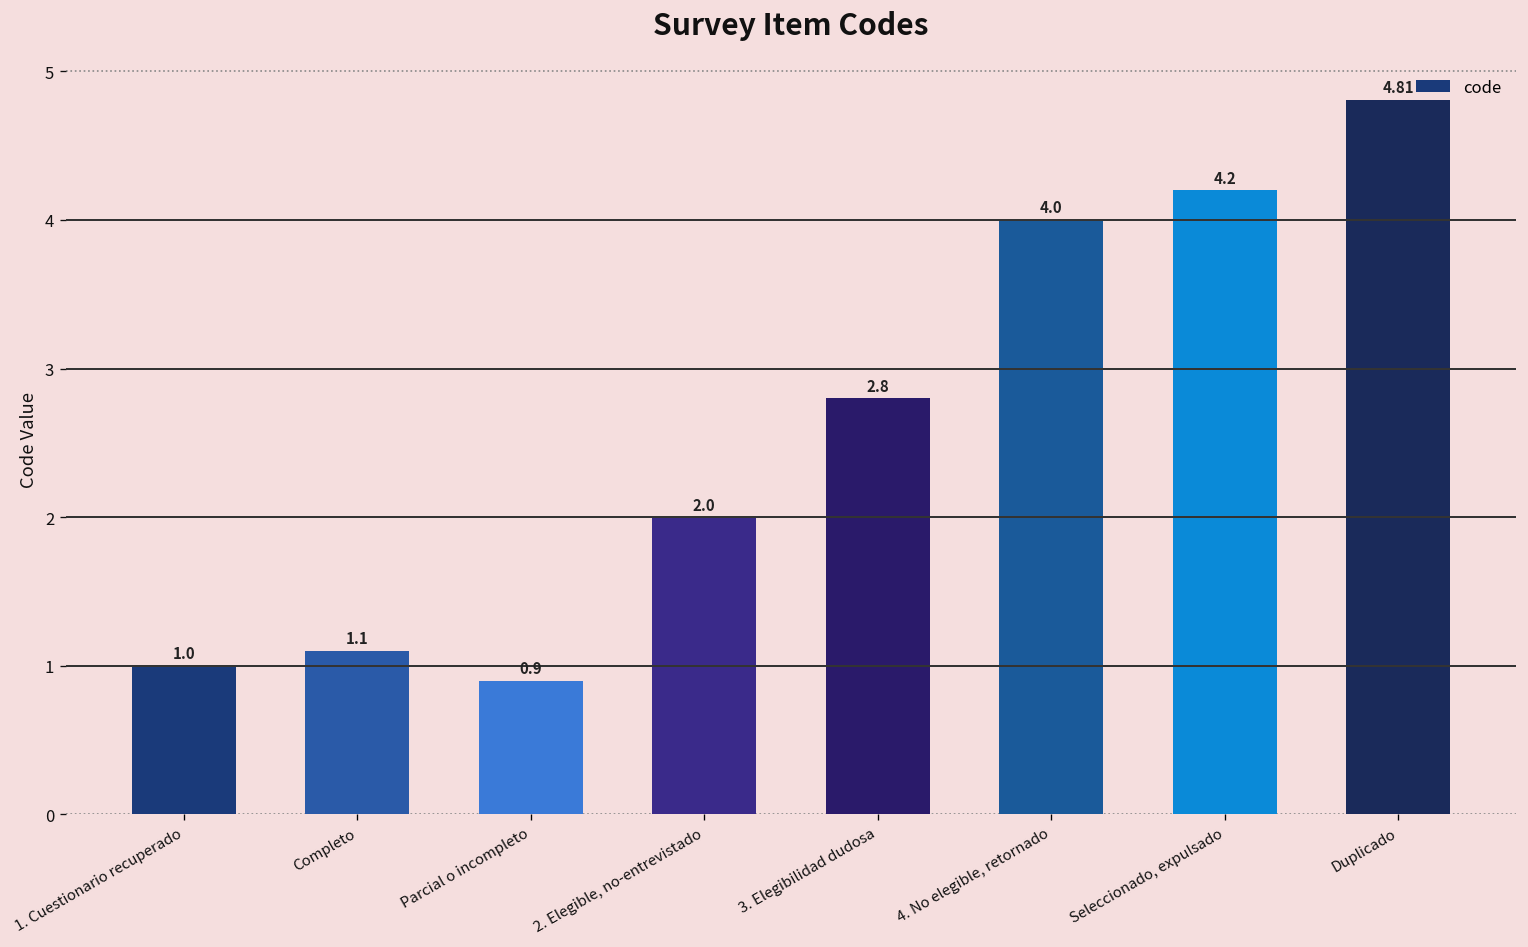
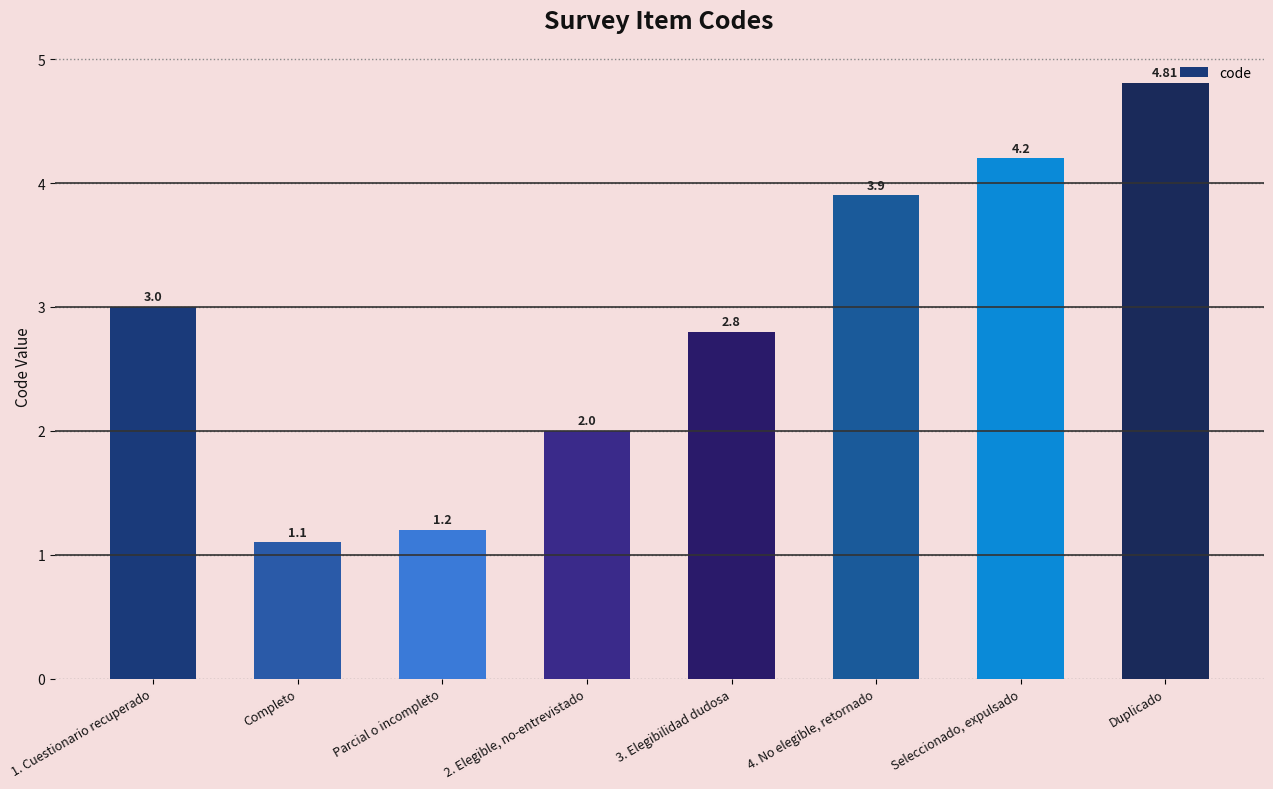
1. Cuestionario recuperado: 1.0 -> 3.0
Parcial o incompleto: 0.9 -> 1.2
4. No elegible, retornado: 4.0 -> 3.9
